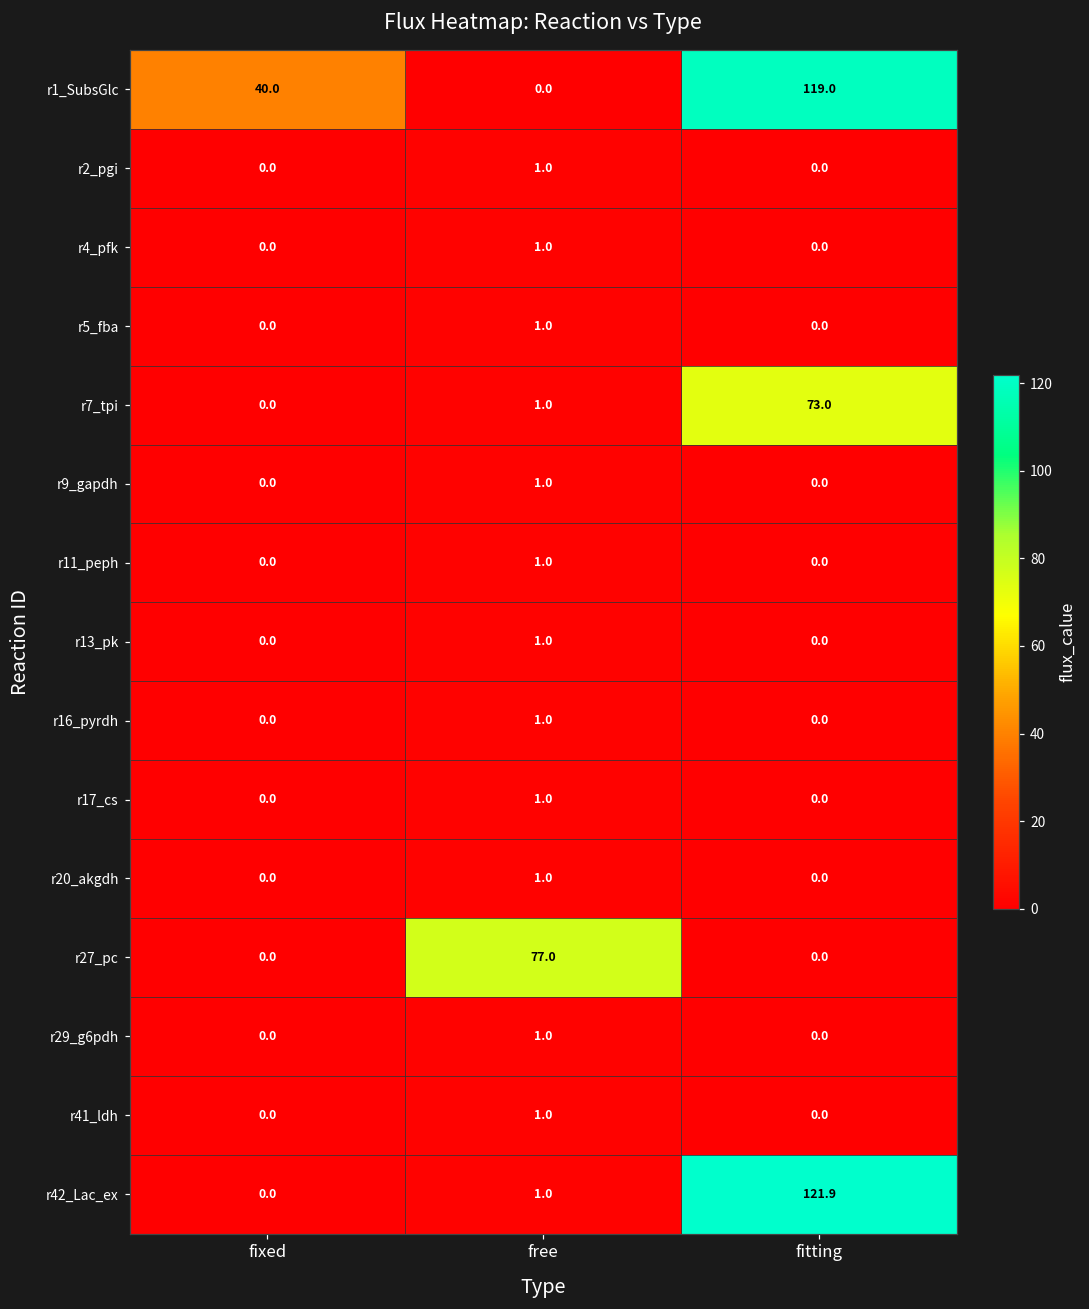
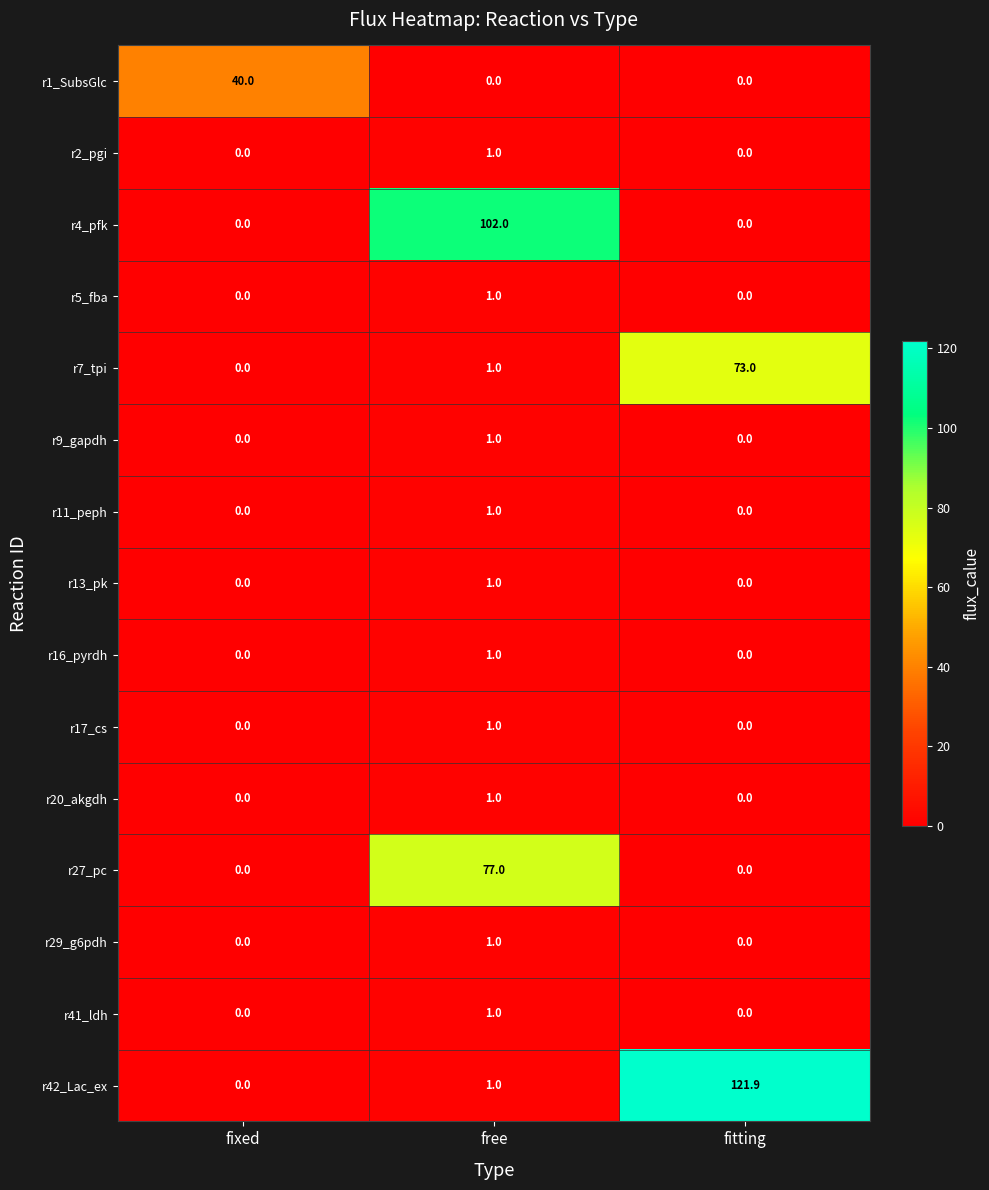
r1_SubsGlc, fitting: 119.0 -> 0.0
r4_pfk, free: 1.0 -> 102.0
